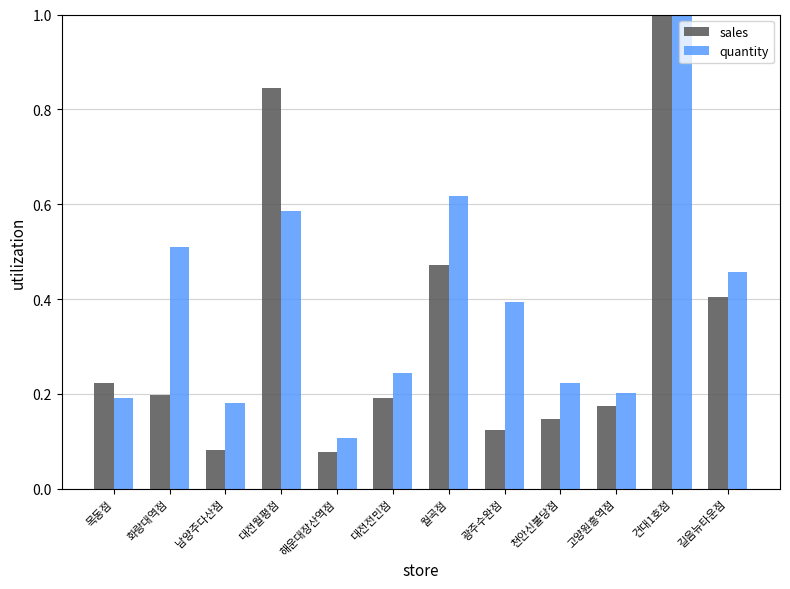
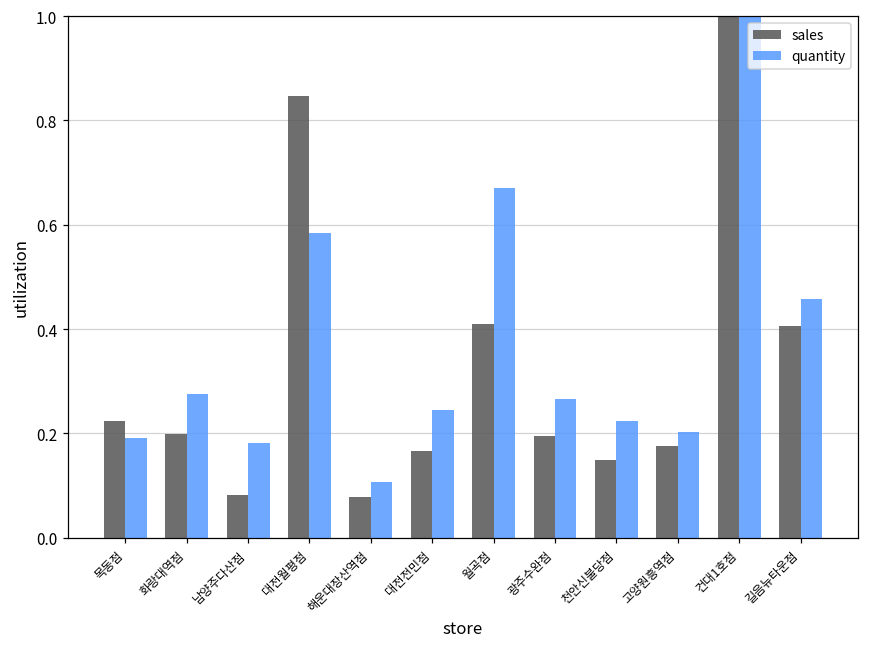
quantity, 화랑대역점: 0.51 -> 0.28
sales, 대전전민점: 0.19 -> 0.17
sales, 월곡점: 0.47 -> 0.41
quantity, 월곡점: 0.62 -> 0.67
sales, 광주수완점: 0.12 -> 0.20
quantity, 광주수완점: 0.39 -> 0.27
